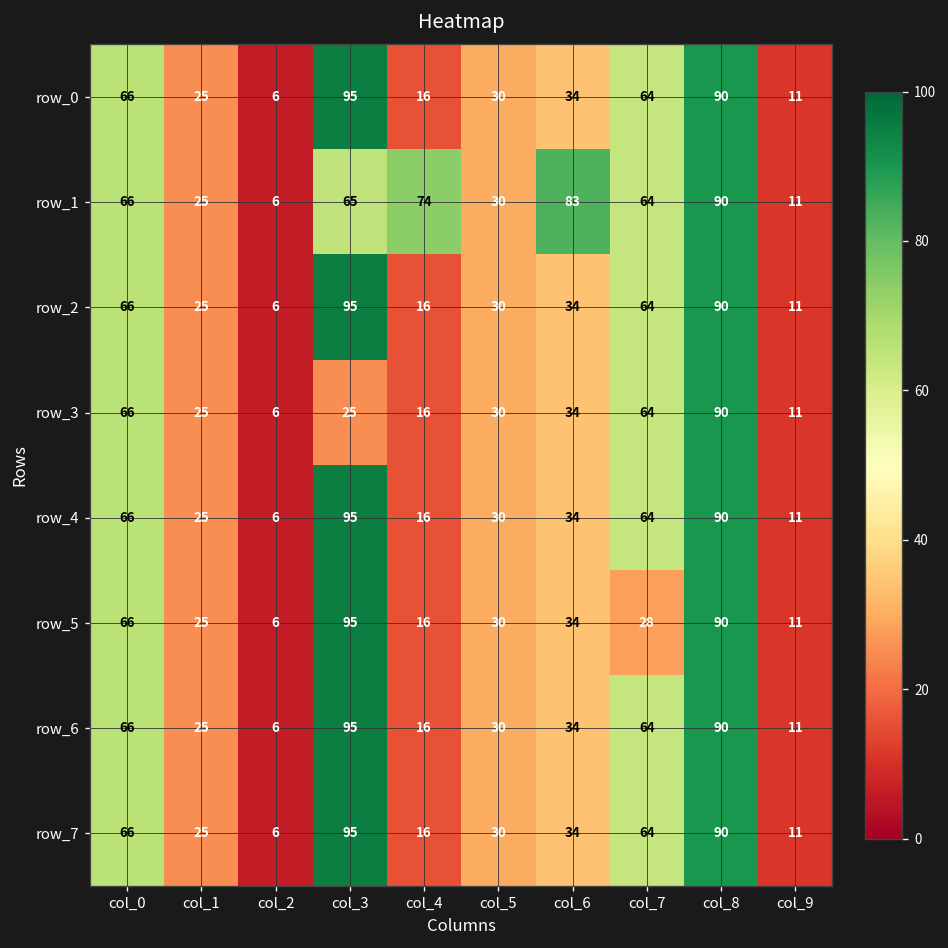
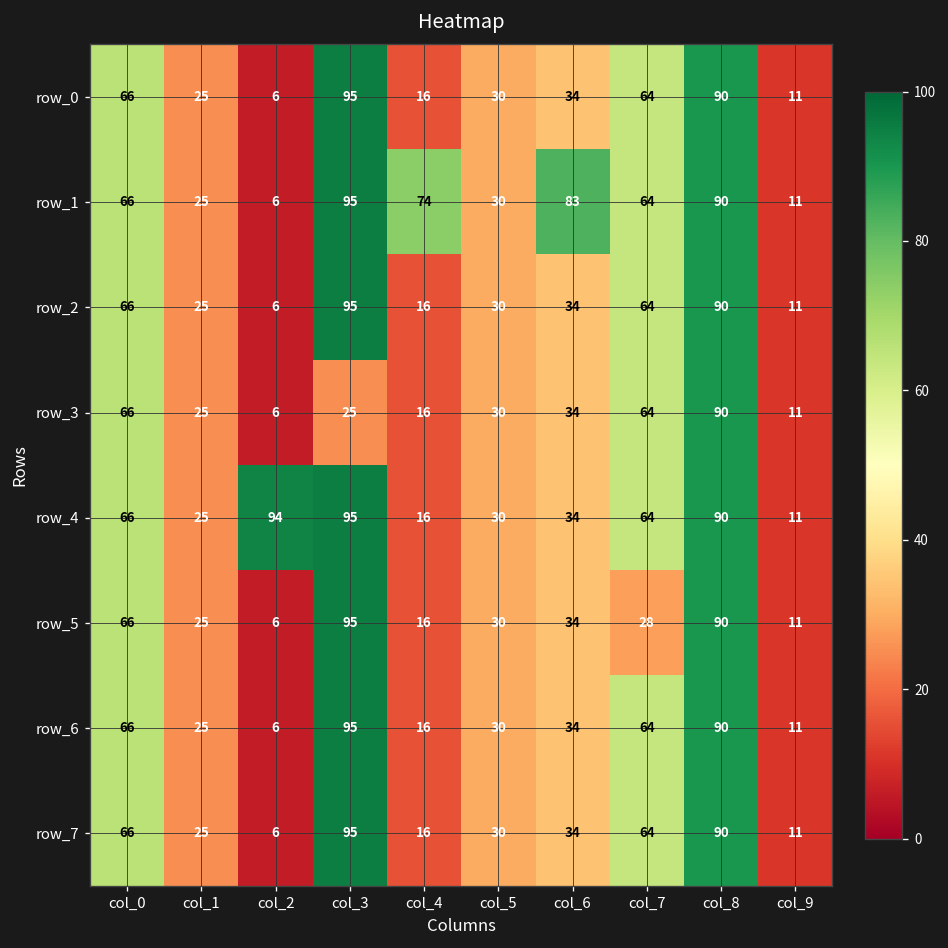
row_1, col_3: 65 -> 95
row_4, col_2: 6 -> 94
